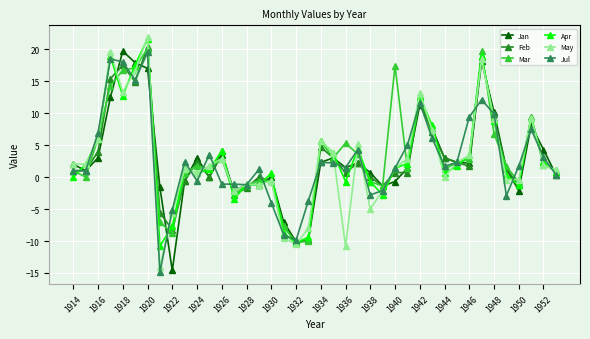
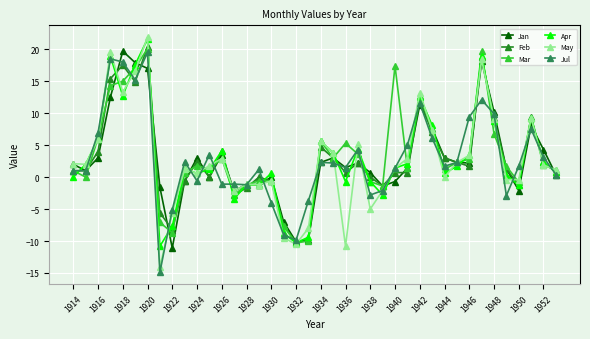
Mar, 1918: 17 -> 15
Jan, 1922: -15 -> -11
